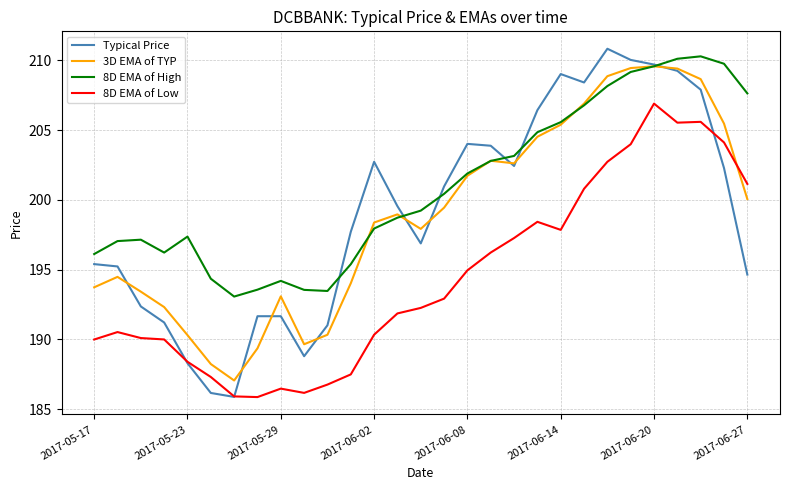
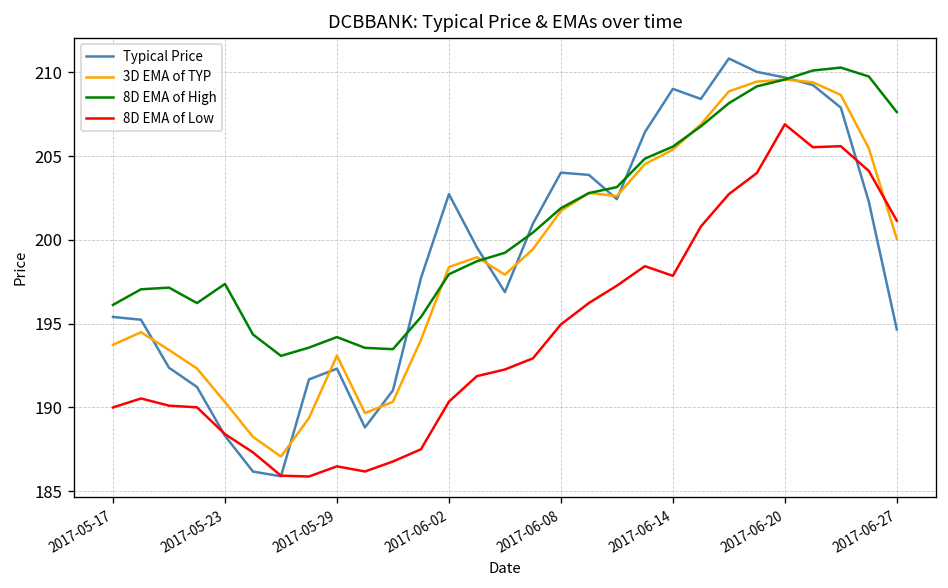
Typical Price, 2017-05-29: 191.7 -> 192.3
